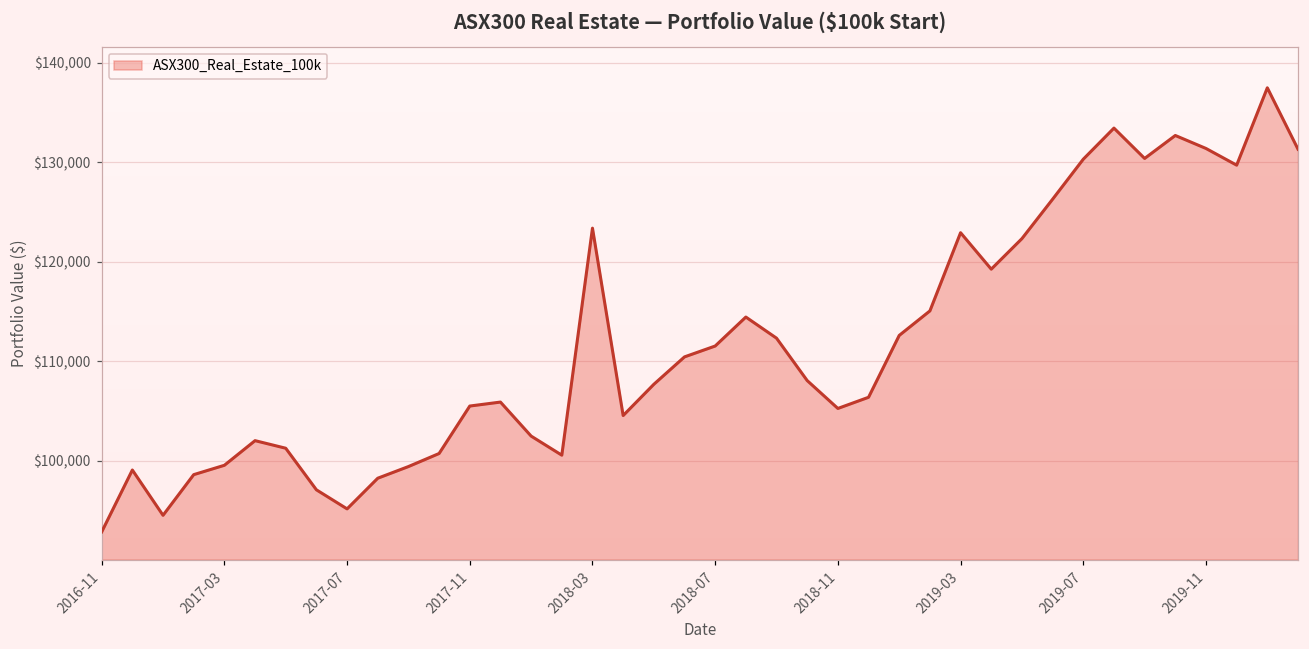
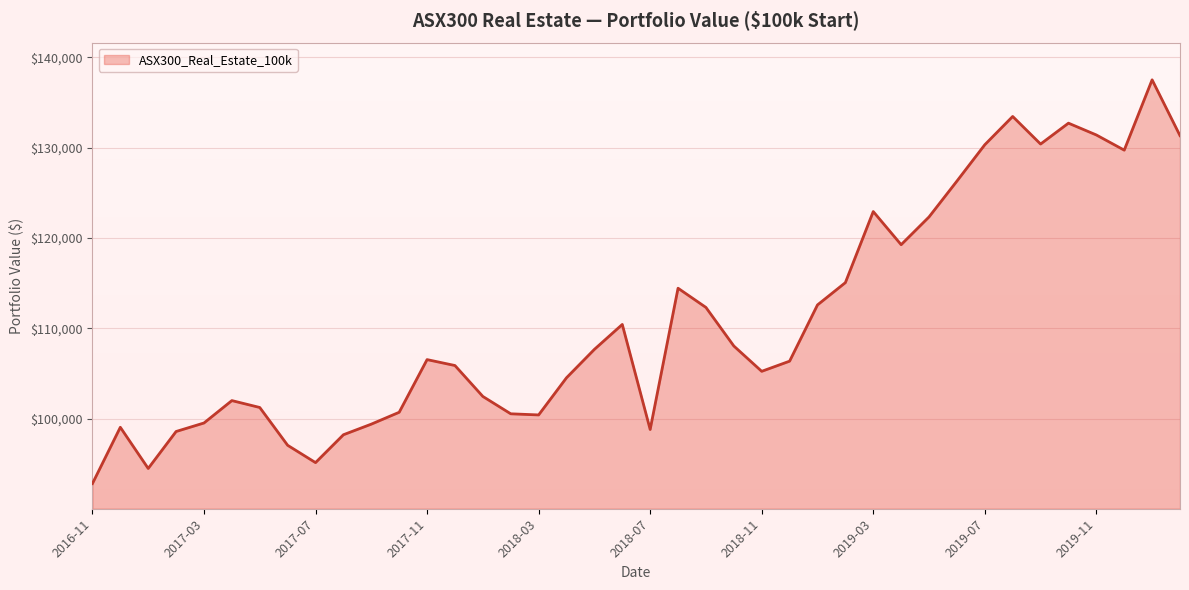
2017-11: $105,000 -> $107,000
2018-03: $123,000 -> $100,000
2018-07: $112,000 -> $99,000
